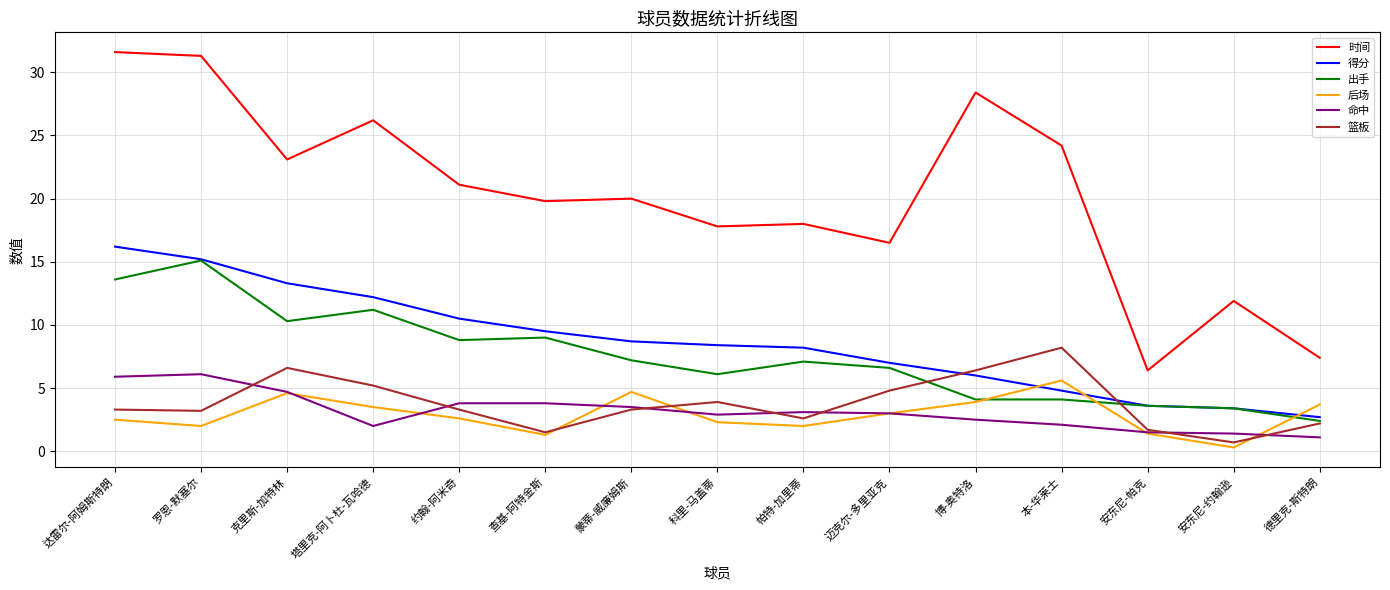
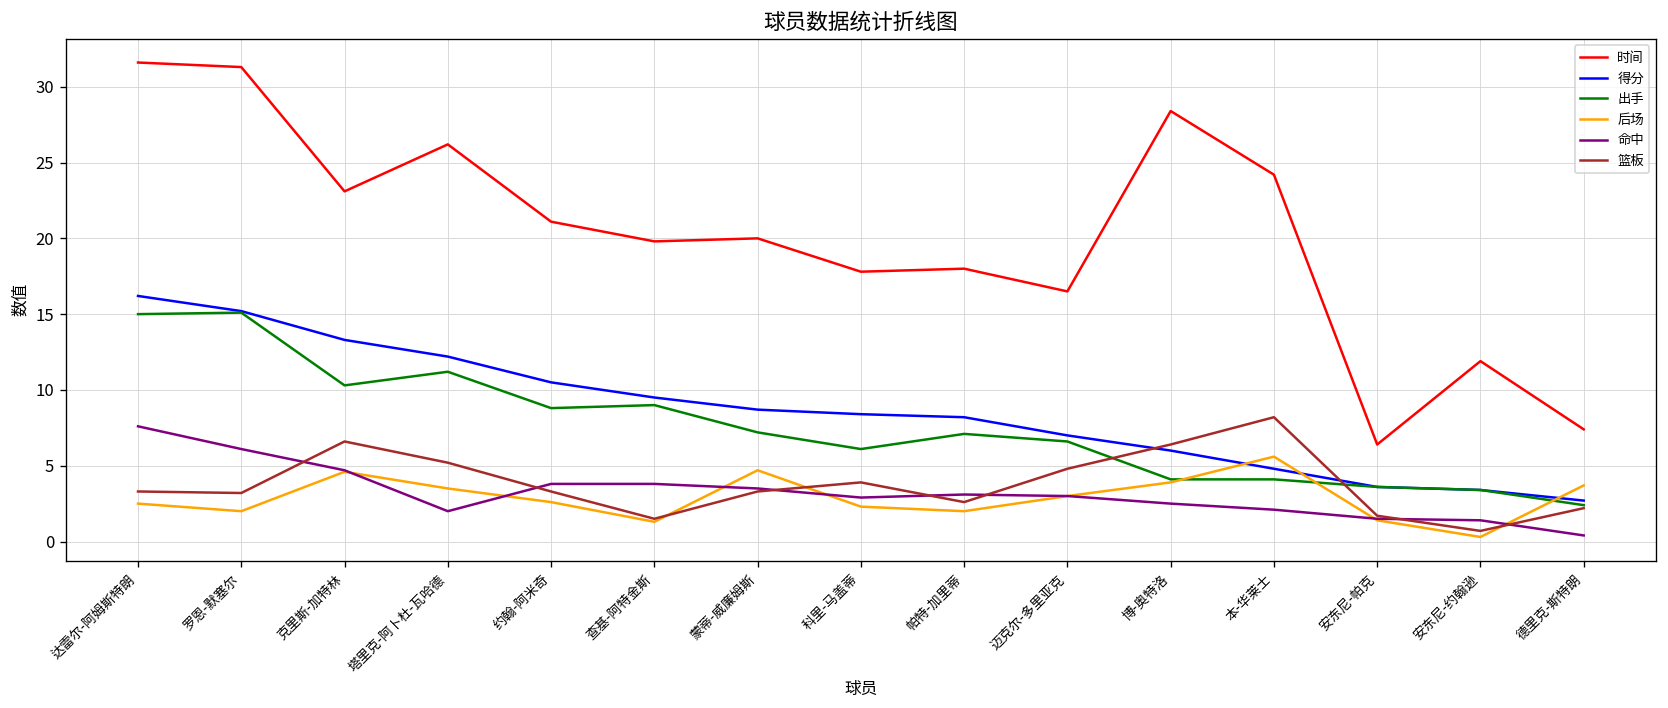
出手, 达雷尔-阿姆斯特朗: 13.6 -> 15.0
命中, 达雷尔-阿姆斯特朗: 5.9 -> 7.6
命中, 德里克-斯特朗: 1.1 -> 0.4
